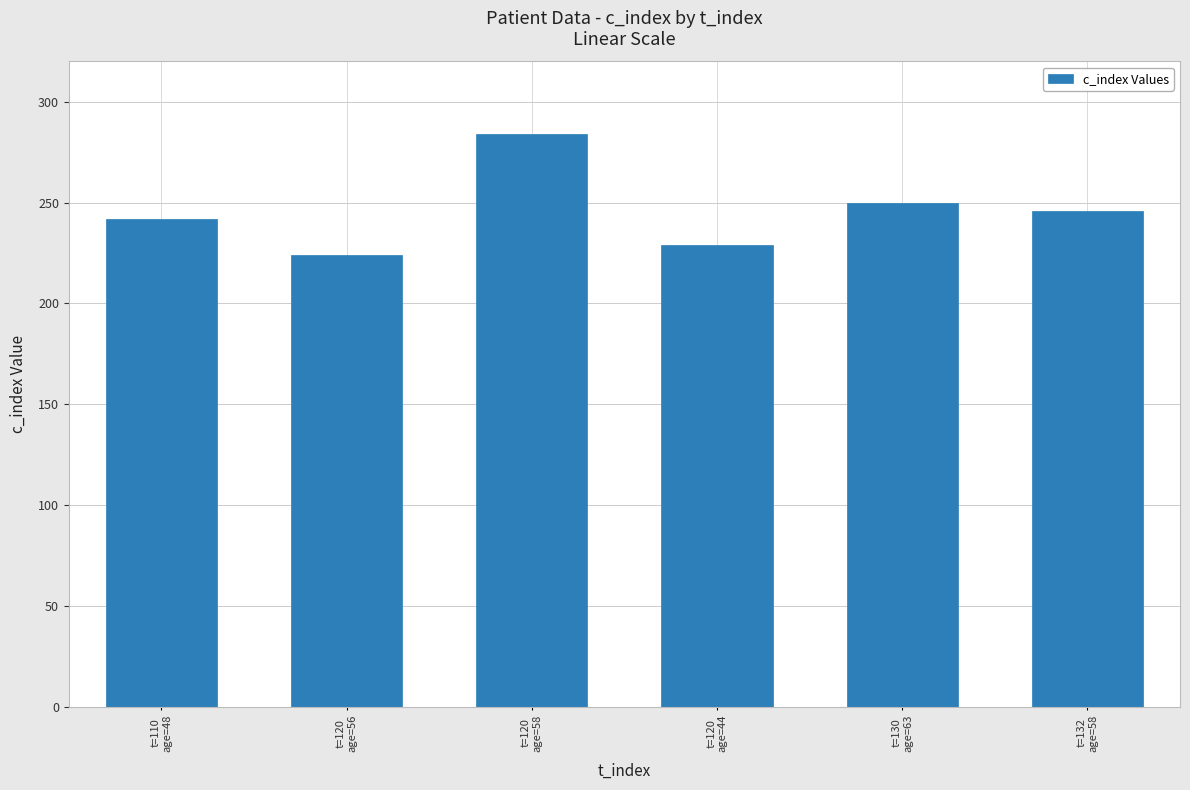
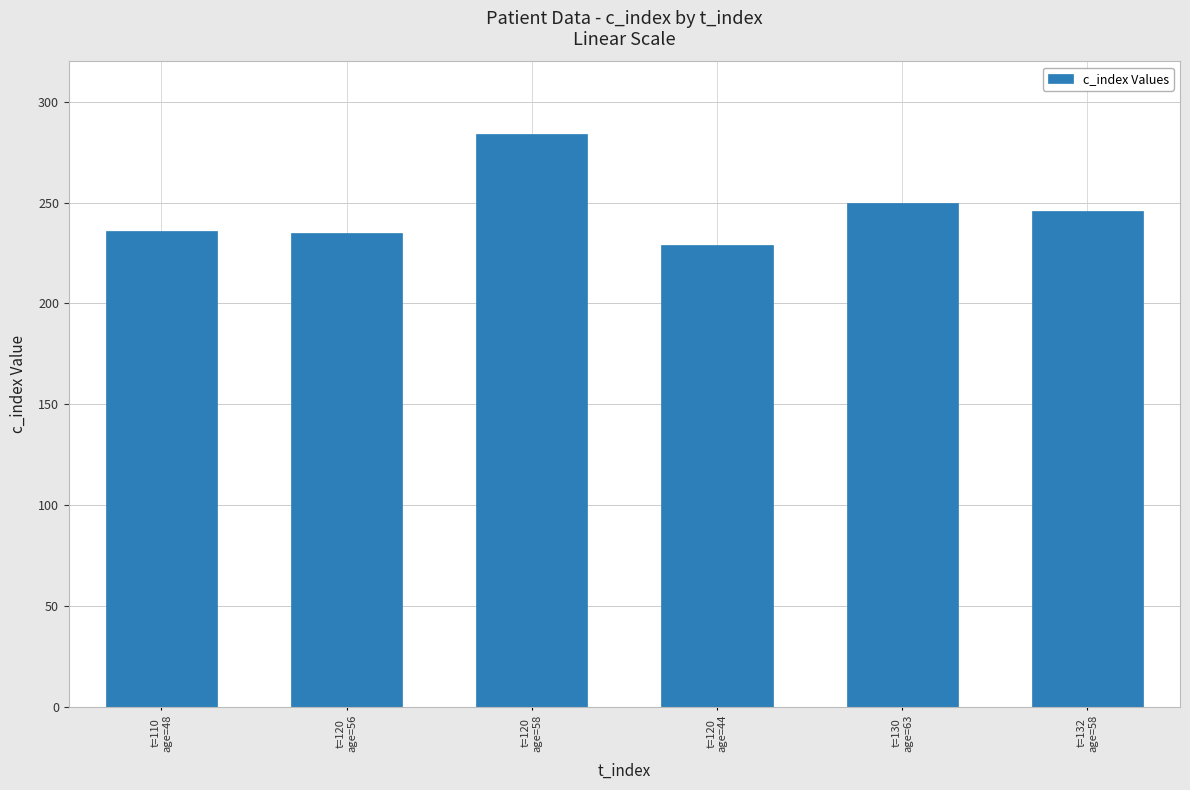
t=110 age=48: 242 -> 236
t=120 age=56: 224 -> 235
